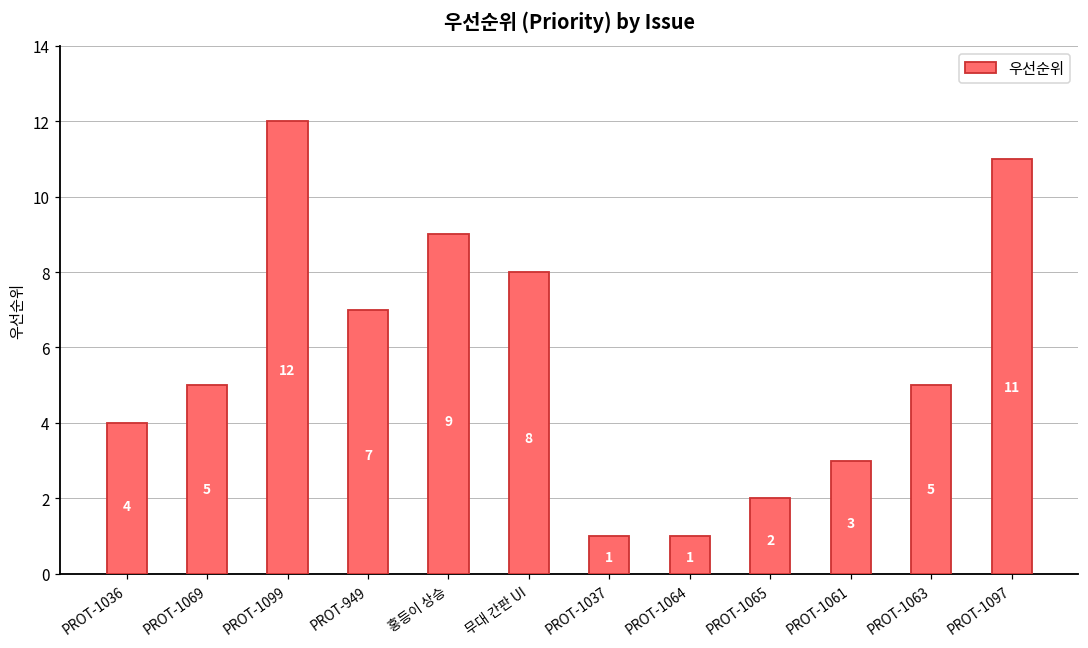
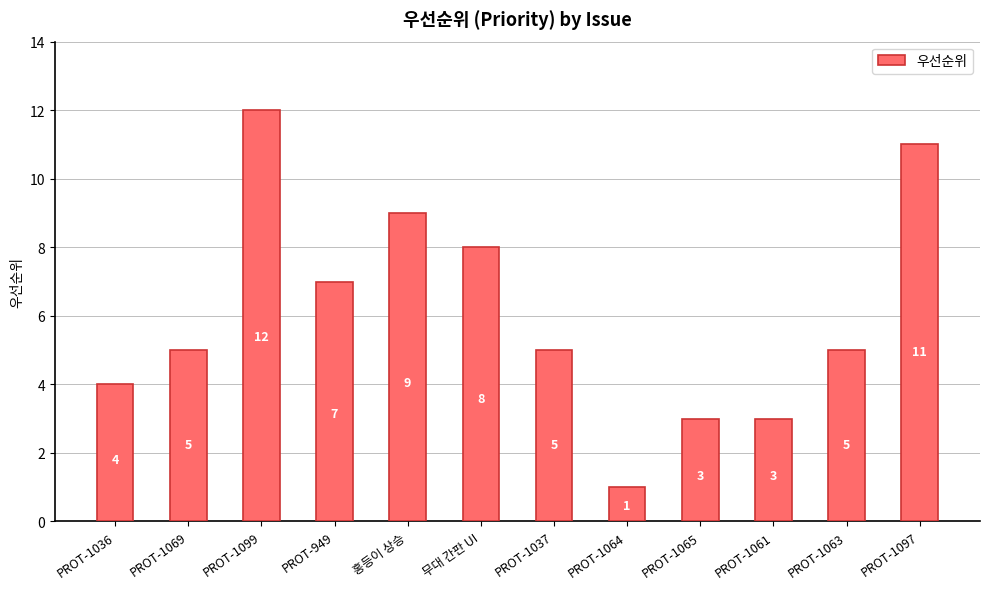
PROT-1037: 1 -> 5
PROT-1065: 2 -> 3
